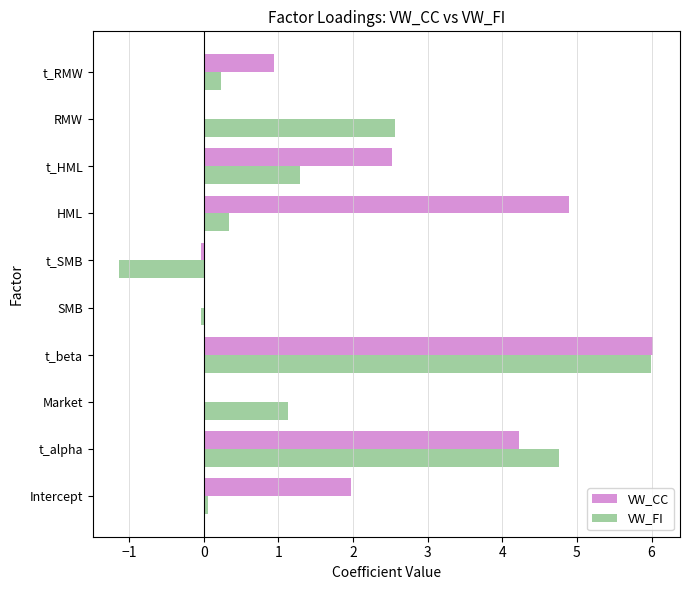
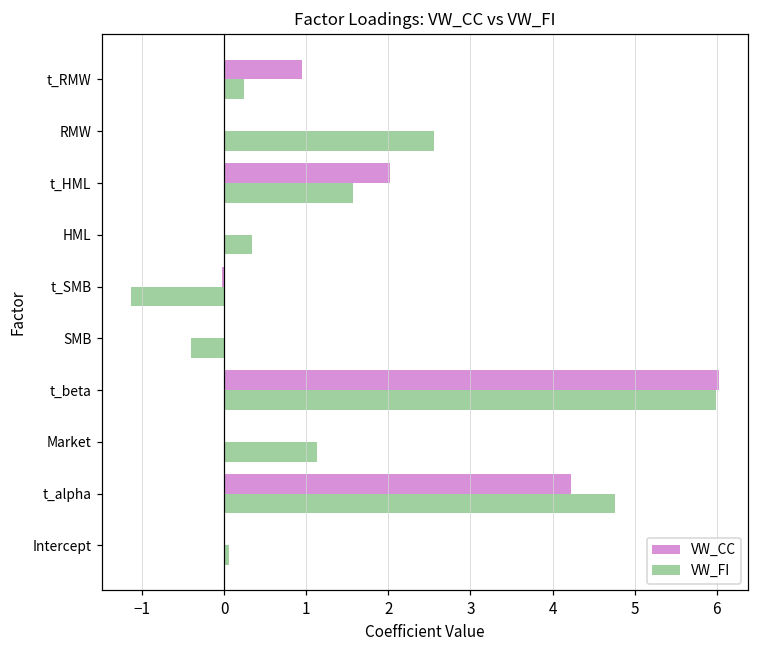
VW_CC, t_HML: 2.5 -> 2.0
VW_FI, t_HML: 1.3 -> 1.6
VW_CC, HML: 4.9 -> 0.0
VW_FI, SMB: 0.0 -> -0.4
VW_CC, Intercept: 2.0 -> 0.0
